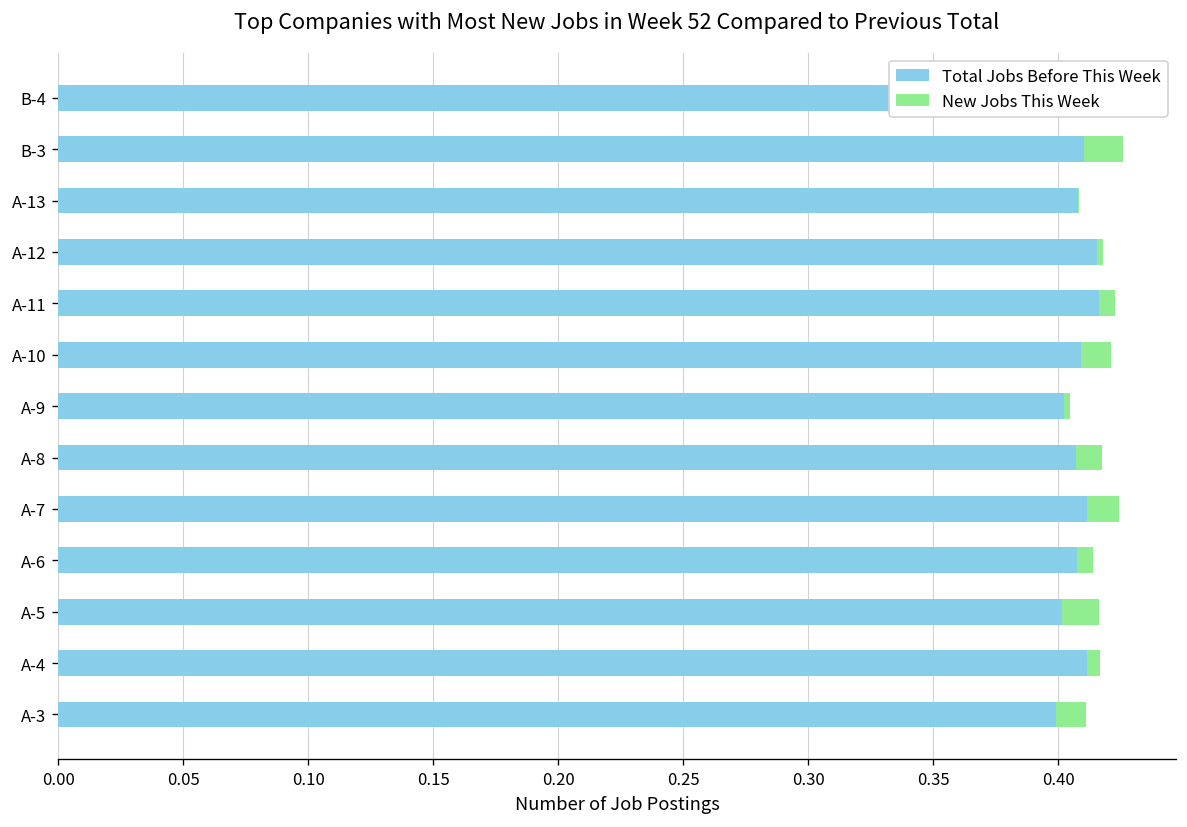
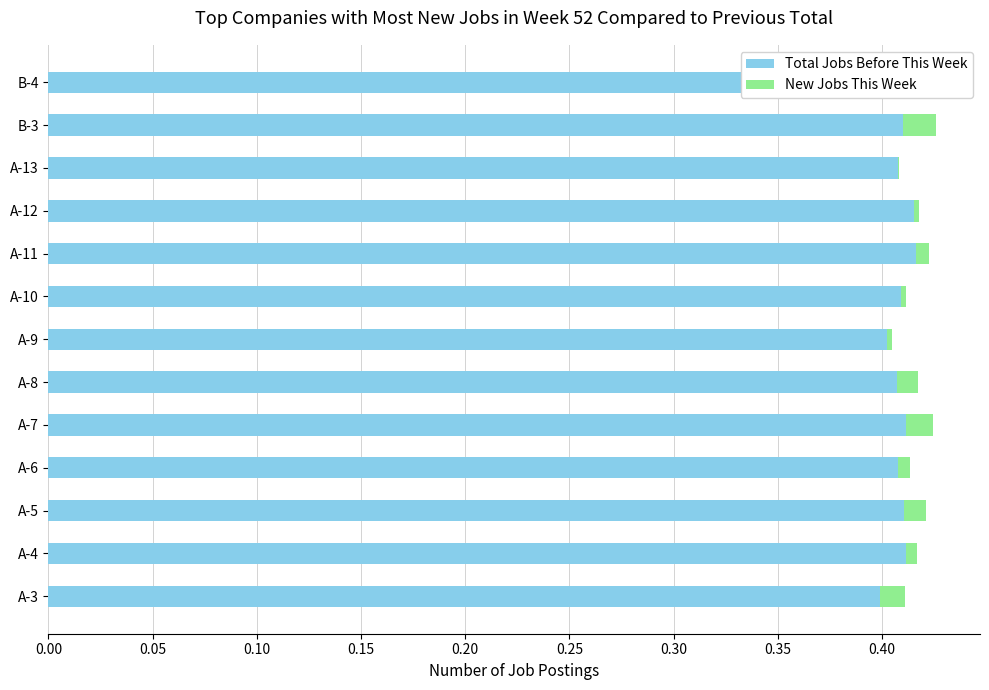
New Jobs This Week, A-10: 0.012 -> 0.002
Total Jobs Before This Week, A-5: 0.402 -> 0.411
New Jobs This Week, A-5: 0.015 -> 0.010
